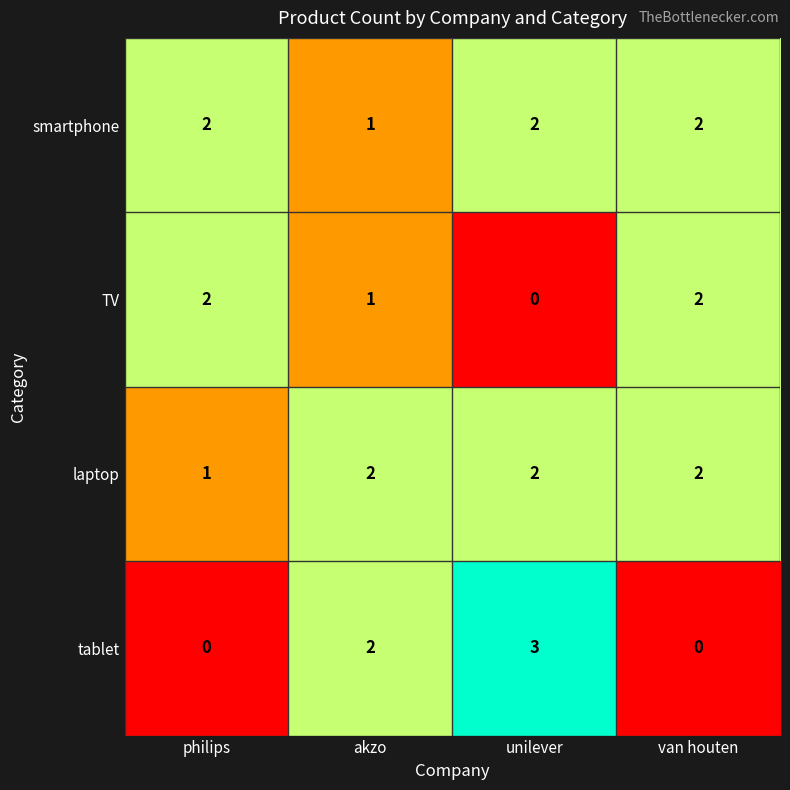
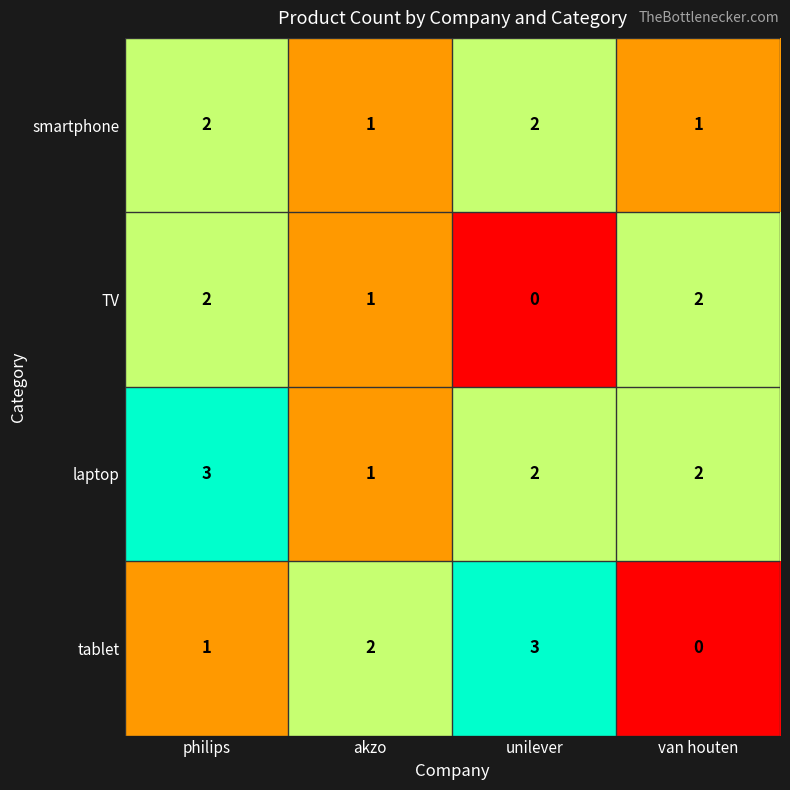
smartphone, van houten: 2 -> 1
laptop, philips: 1 -> 3
laptop, akzo: 2 -> 1
tablet, philips: 0 -> 1
